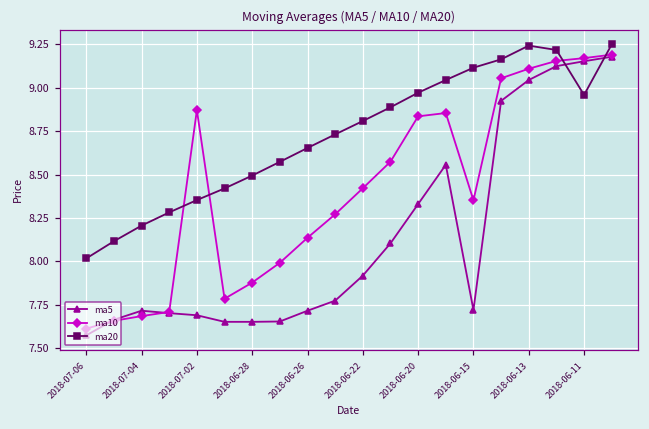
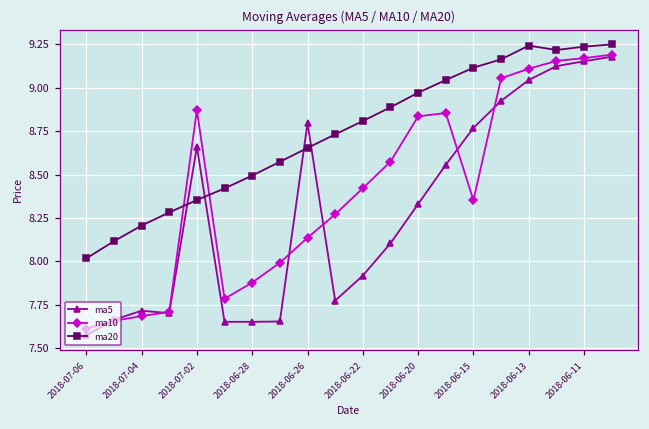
ma5, 2018-07-02: 7.69 -> 8.66
ma5, 2018-06-26: 7.72 -> 8.80
ma5, 2018-06-15: 7.72 -> 8.77
ma20, 2018-06-11: 8.96 -> 9.24
